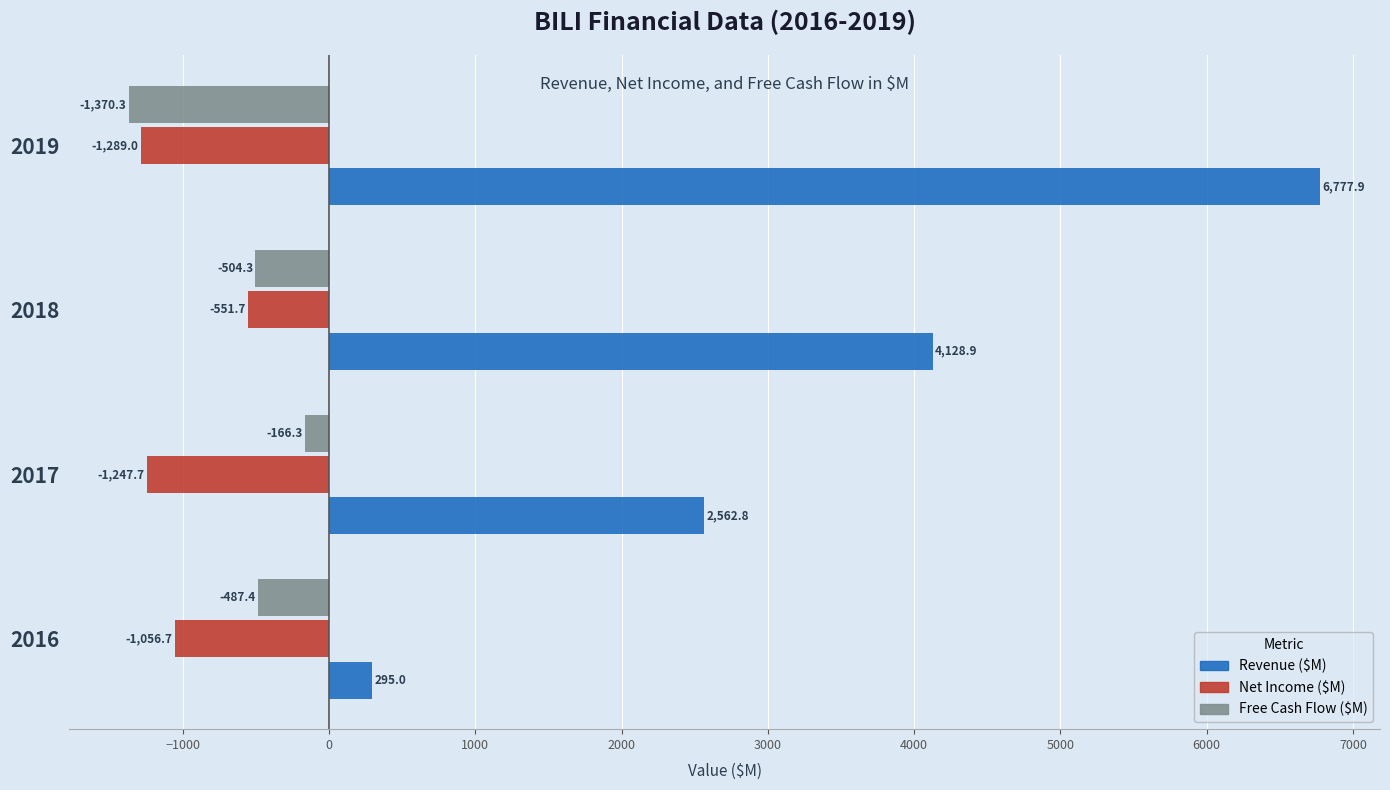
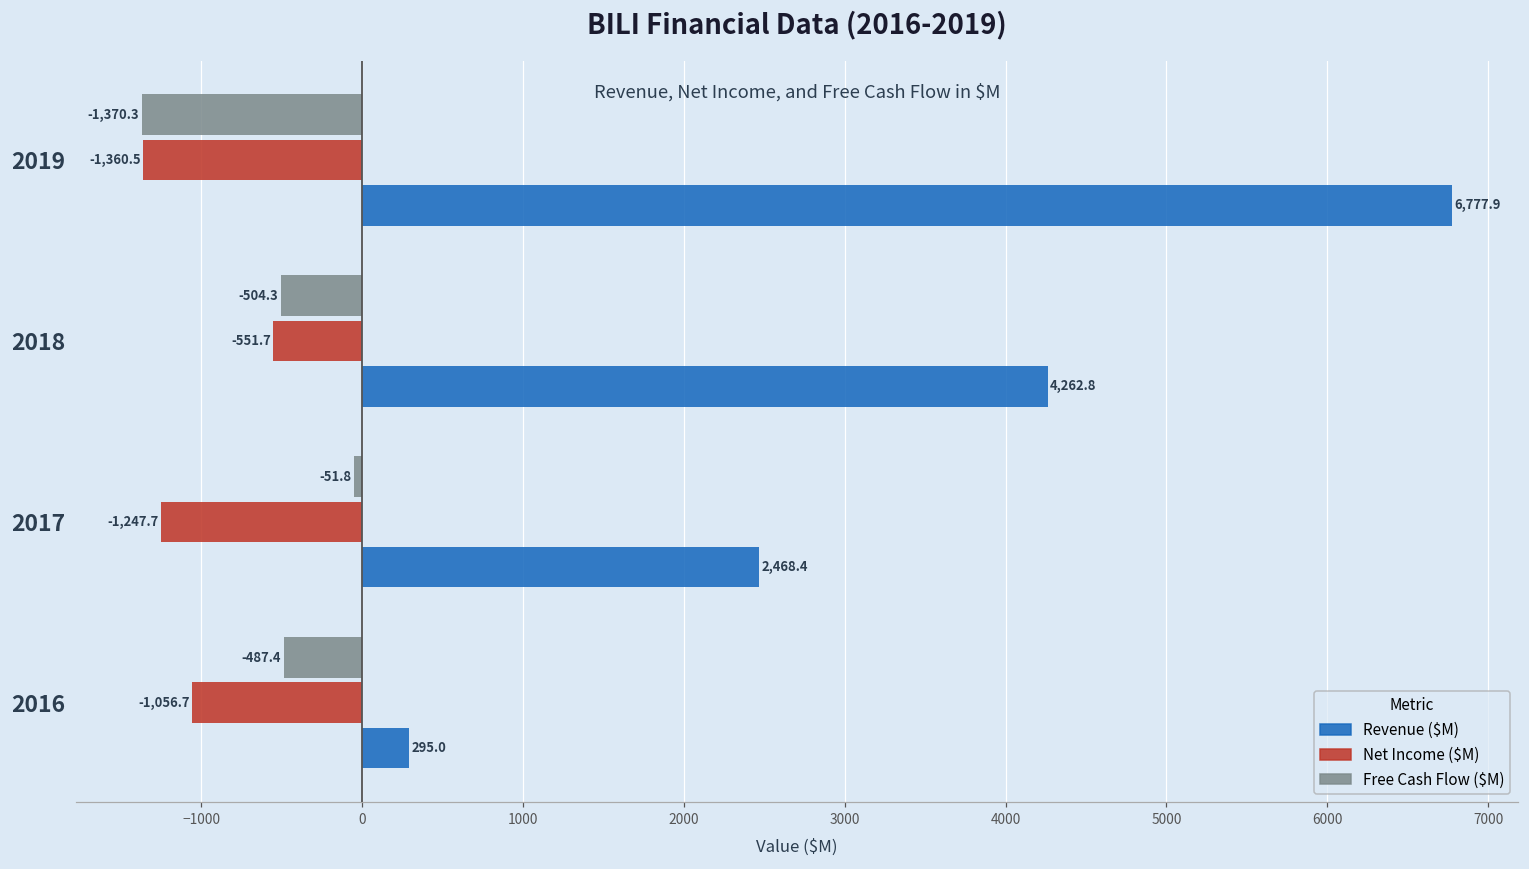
Net Income ($M), 2019: -1,289.0 -> -1,360.5
Revenue ($M), 2018: 4,128.9 -> 4,262.8
Free Cash Flow ($M), 2017: -166.3 -> -51.8
Revenue ($M), 2017: 2,562.8 -> 2,468.4
